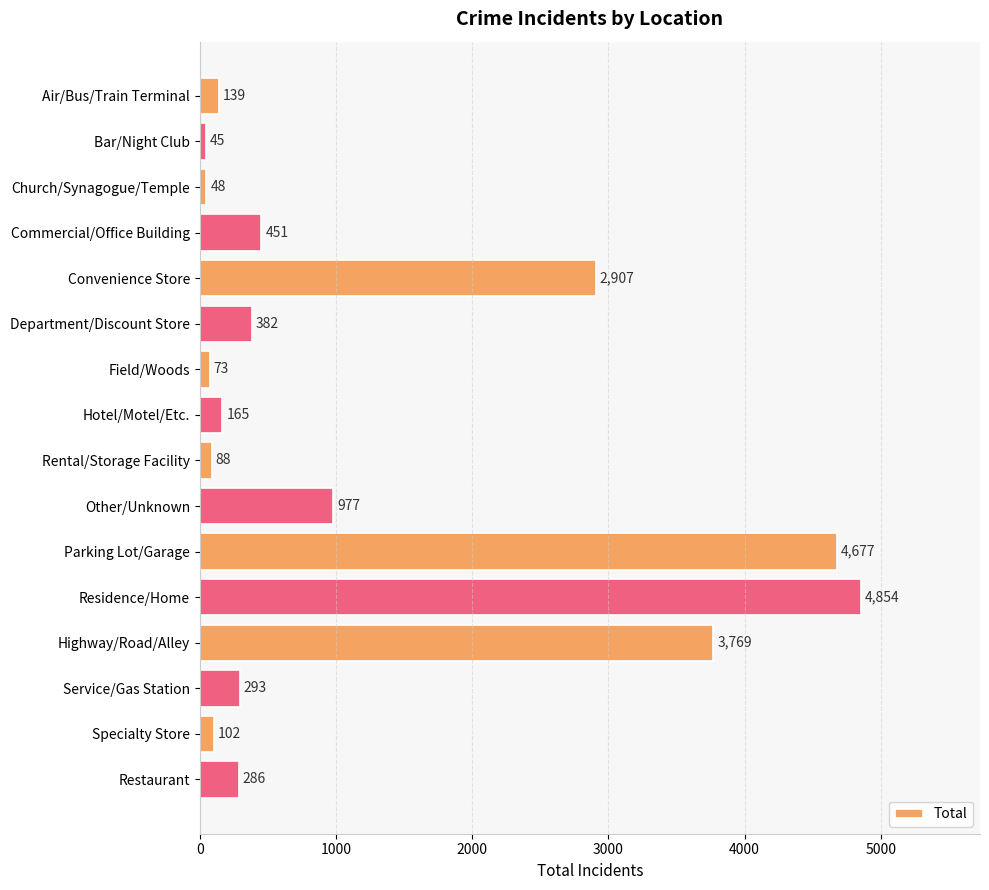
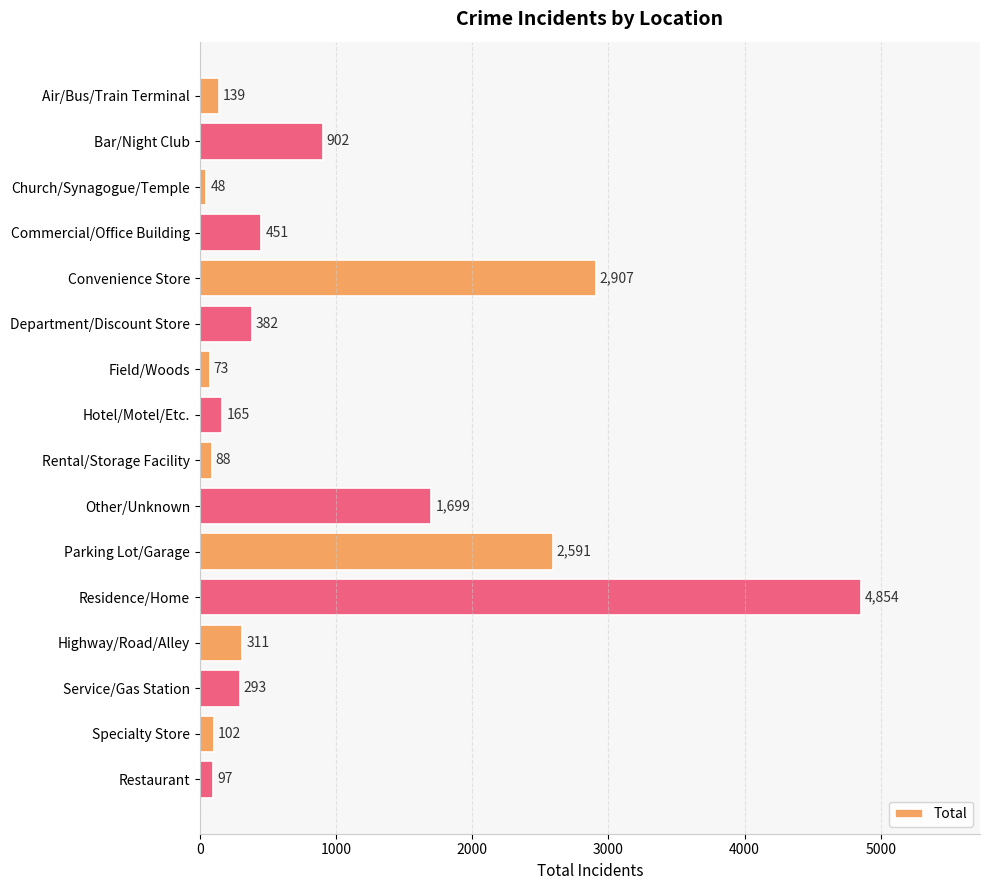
Bar/Night Club: 45 -> 902
Other/Unknown: 977 -> 1,699
Parking Lot/Garage: 4,677 -> 2,591
Highway/Road/Alley: 3,769 -> 311
Restaurant: 286 -> 97
